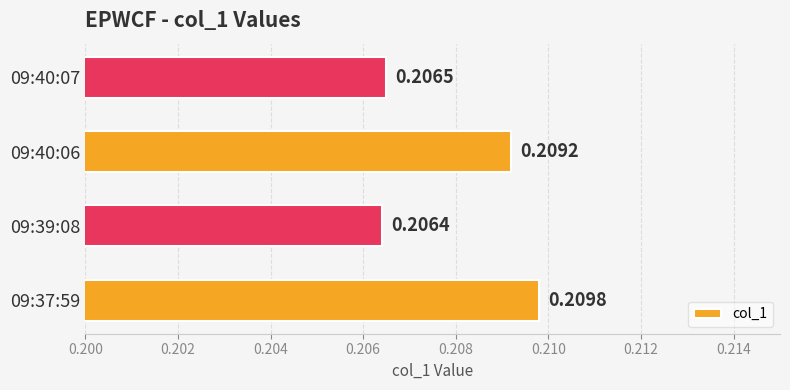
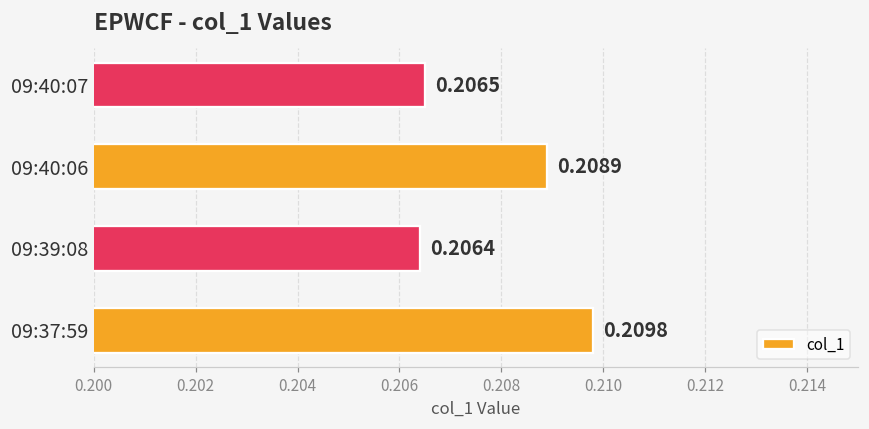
09:40:06: 0.2092 -> 0.2089
